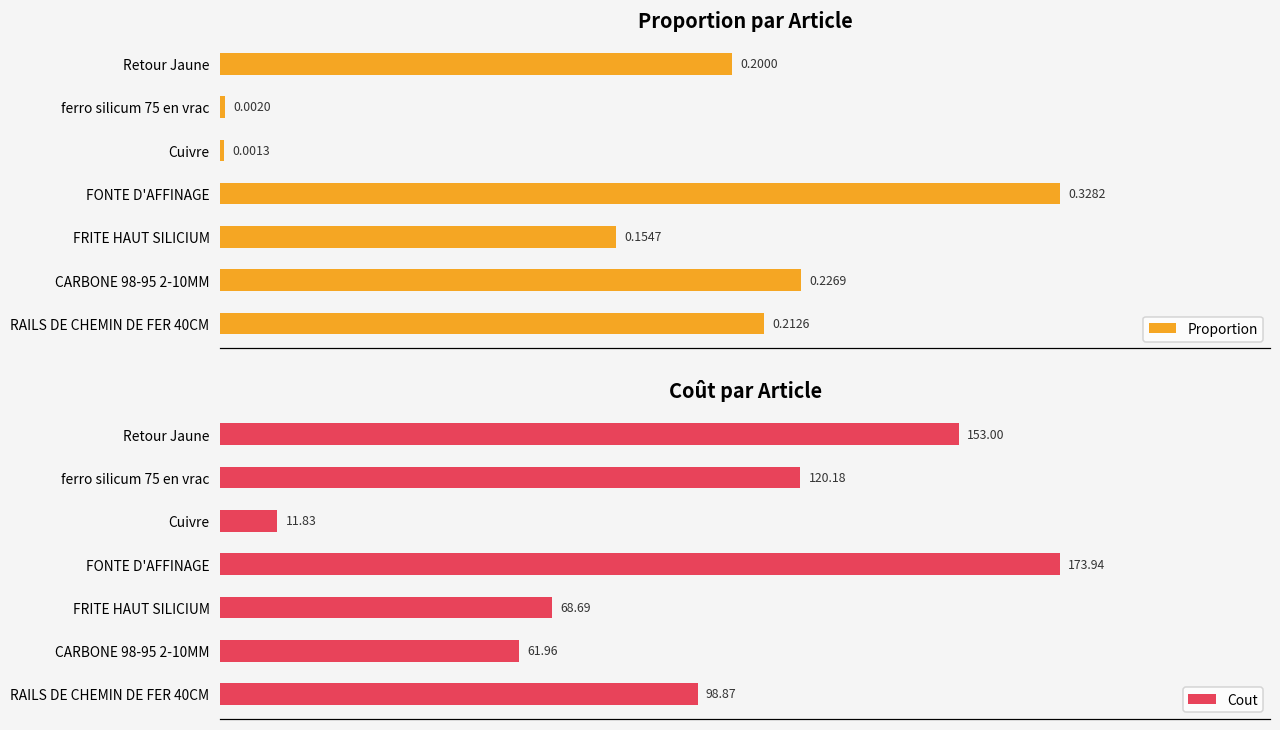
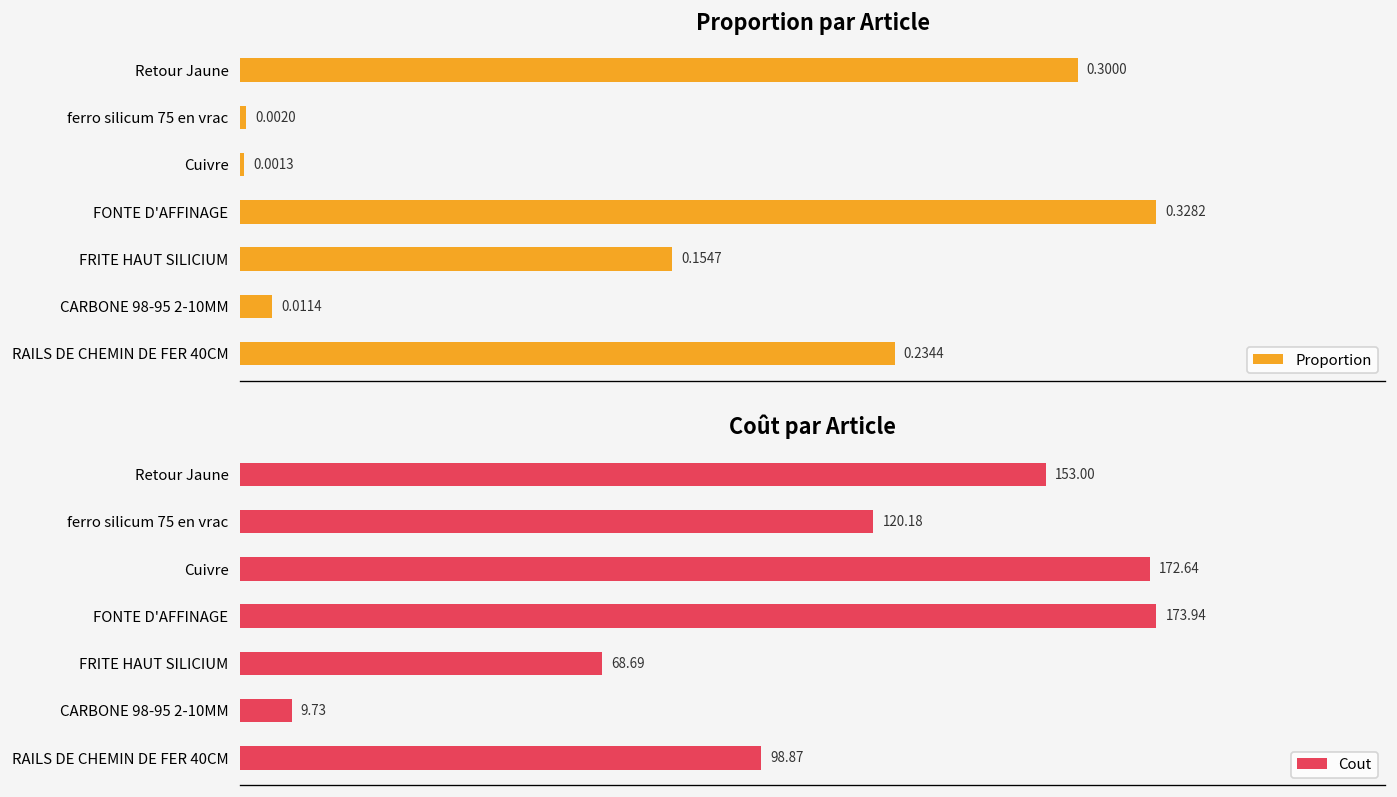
Proportion par Article, Retour Jaune: 0.2000 -> 0.3000
Proportion par Article, CARBONE 98-95 2-10MM: 0.2269 -> 0.0114
Proportion par Article, RAILS DE CHEMIN DE FER 40CM: 0.2126 -> 0.2344
Coût par Article, Cuivre: 11.83 -> 172.64
Coût par Article, CARBONE 98-95 2-10MM: 61.96 -> 9.73
